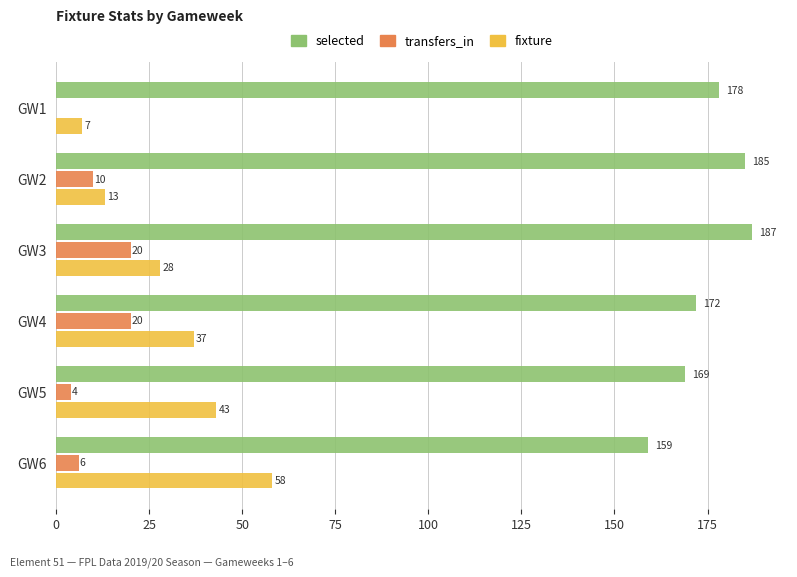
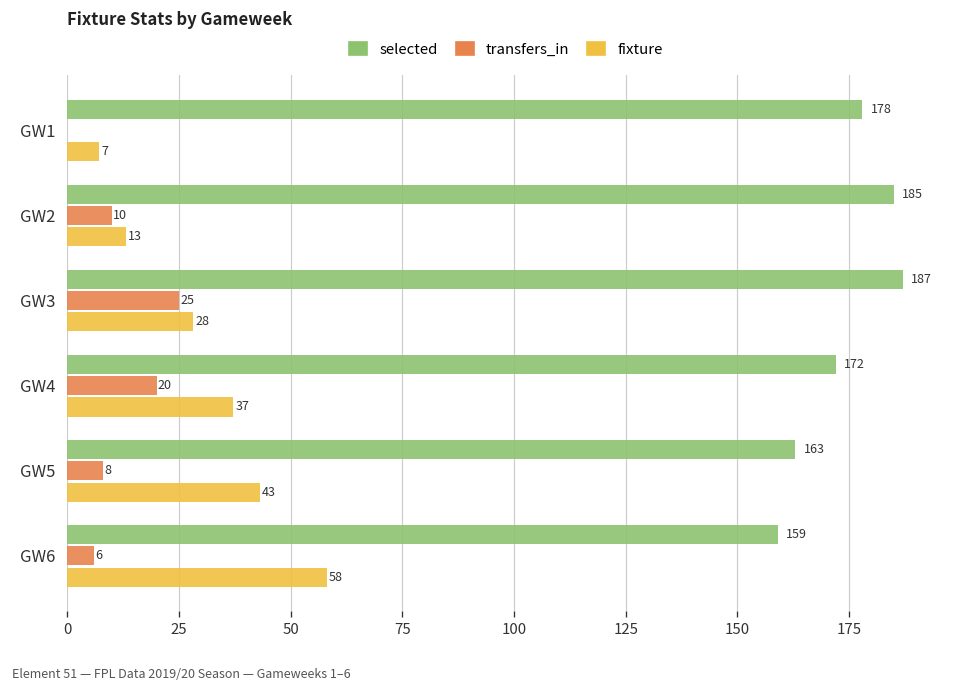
transfers_in, GW3: 20 -> 25
selected, GW5: 169 -> 163
transfers_in, GW5: 4 -> 8
